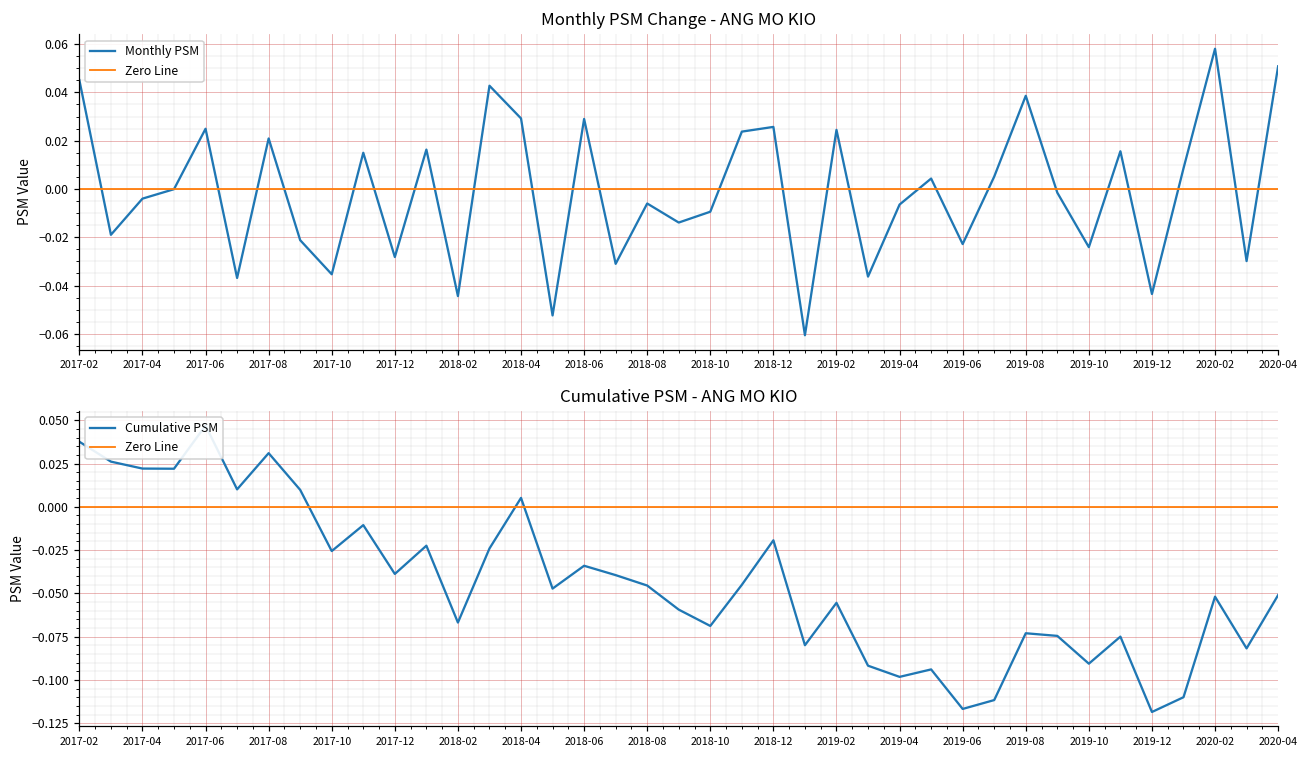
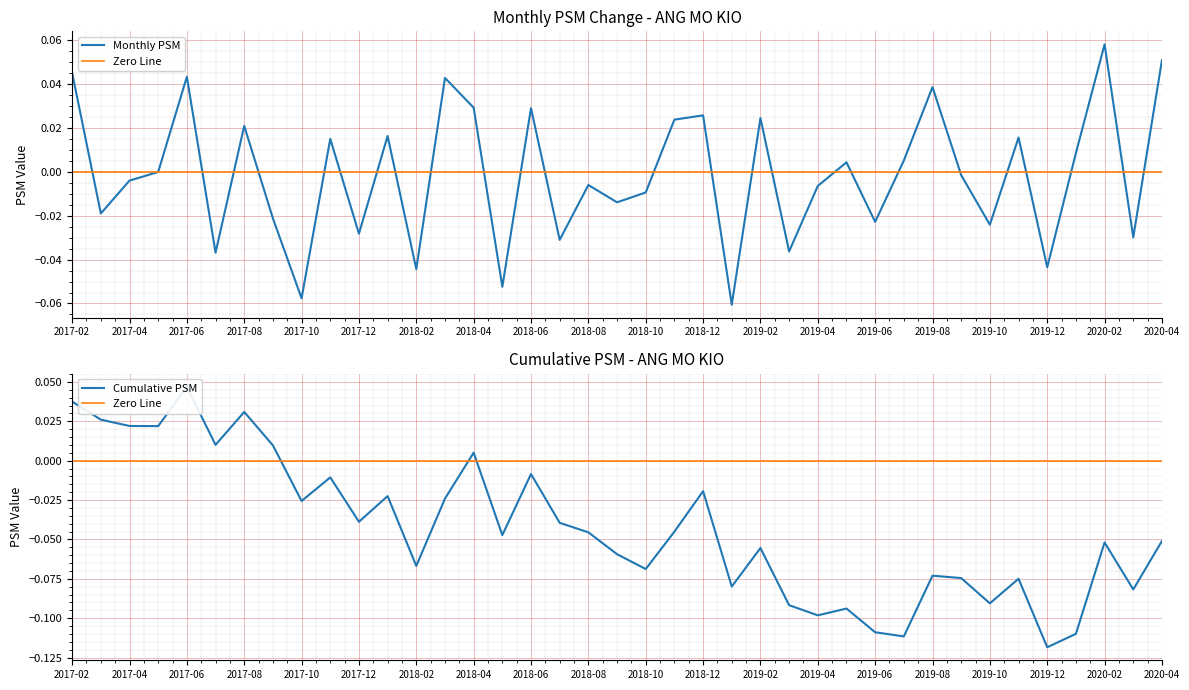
Monthly PSM Change - ANG MO KIO, 2017-06: 0.025 -> 0.043
Monthly PSM Change - ANG MO KIO, 2017-10: -0.035 -> -0.058
Cumulative PSM - ANG MO KIO, 2018-06: -0.034 -> -0.008
Cumulative PSM - ANG MO KIO, 2019-06: -0.117 -> -0.109
